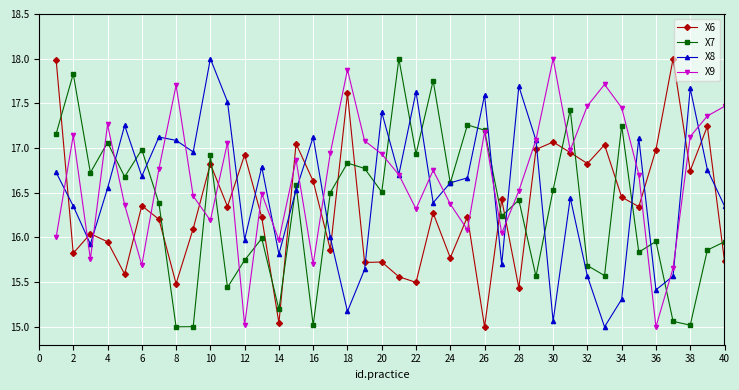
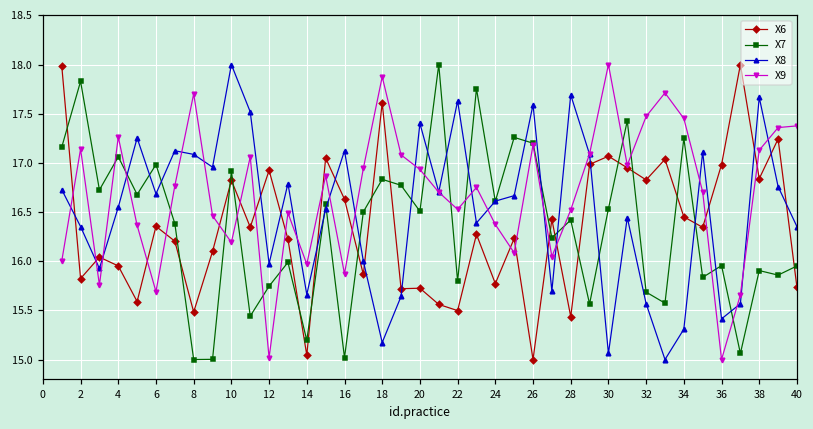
X8, 14: 15.8 -> 15.7
X9, 16: 15.7 -> 15.9
X7, 22: 16.9 -> 15.8
X9, 22: 16.3 -> 16.5
X6, 38: 16.7 -> 16.8
X7, 38: 15.0 -> 15.9
X9, 40: 17.5 -> 17.4
